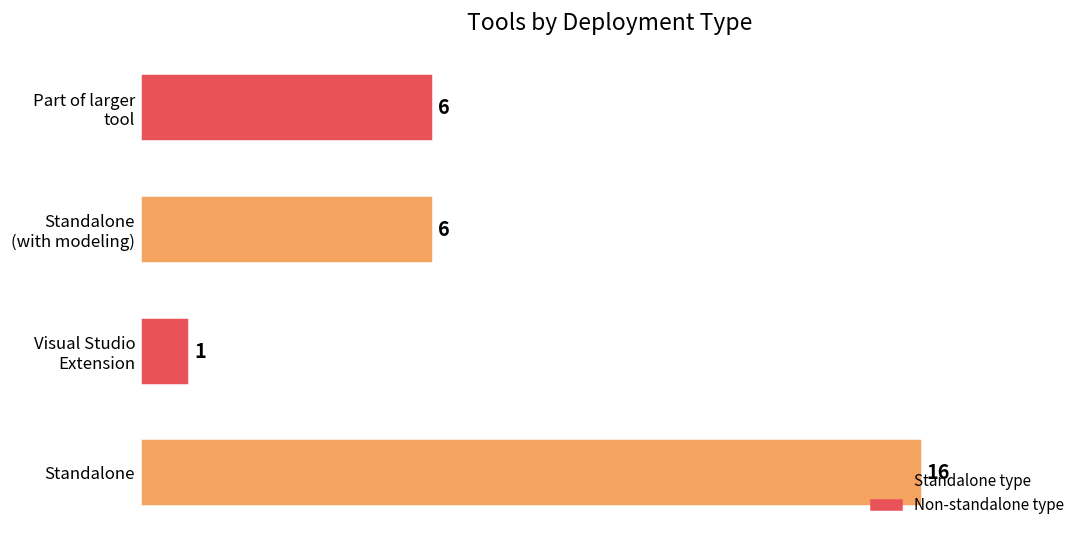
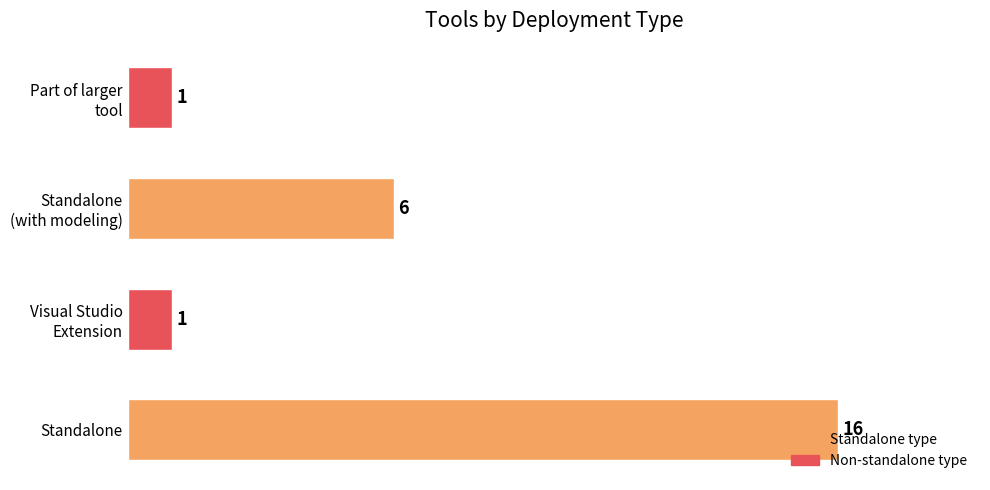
Part of larger tool: 6 -> 1
